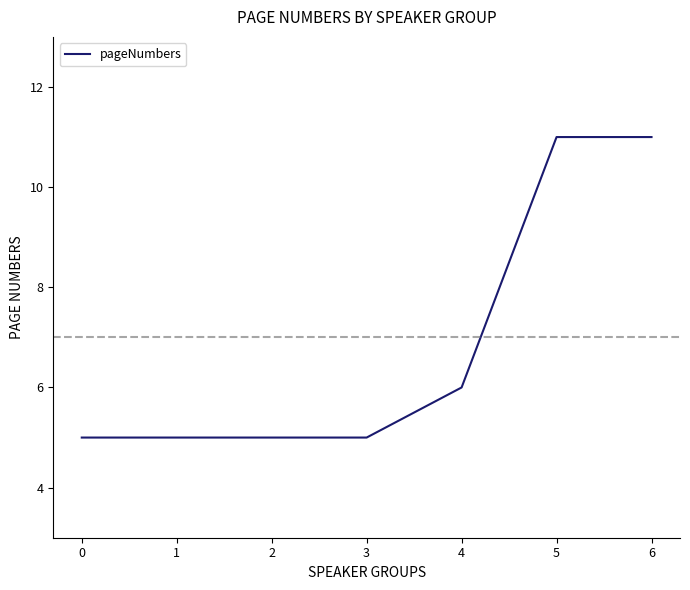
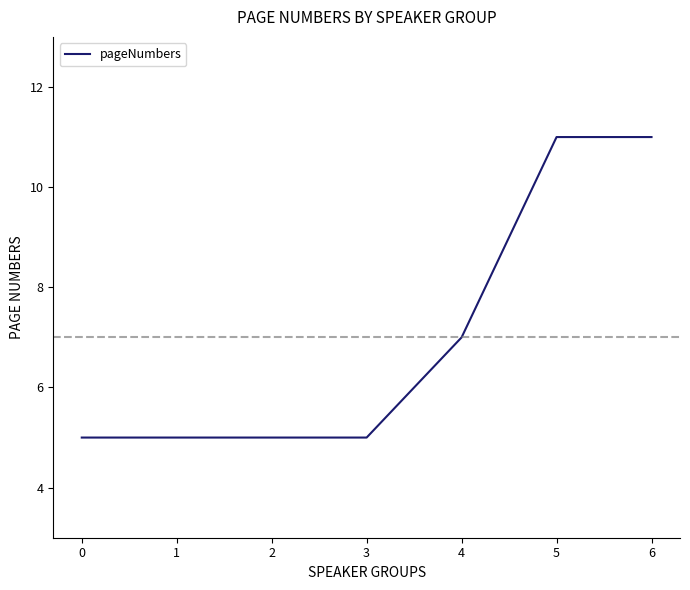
4: 6 -> 7
